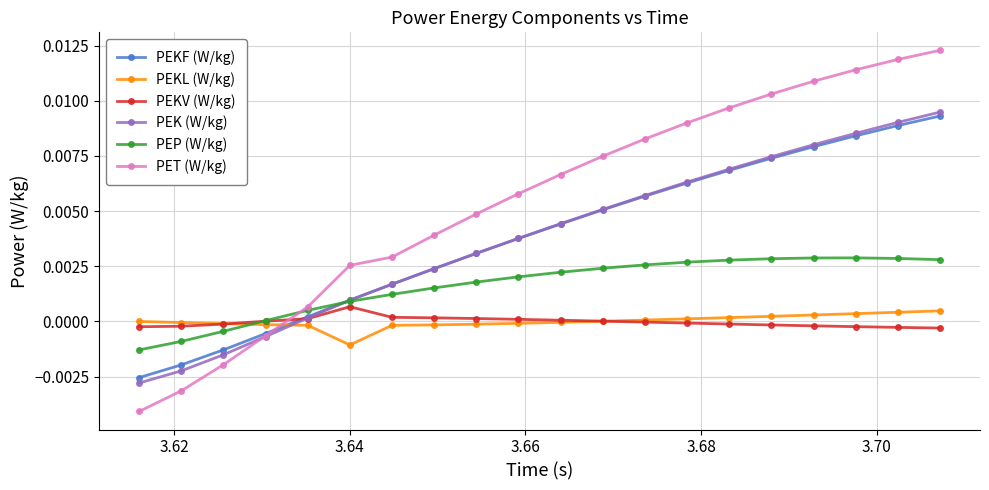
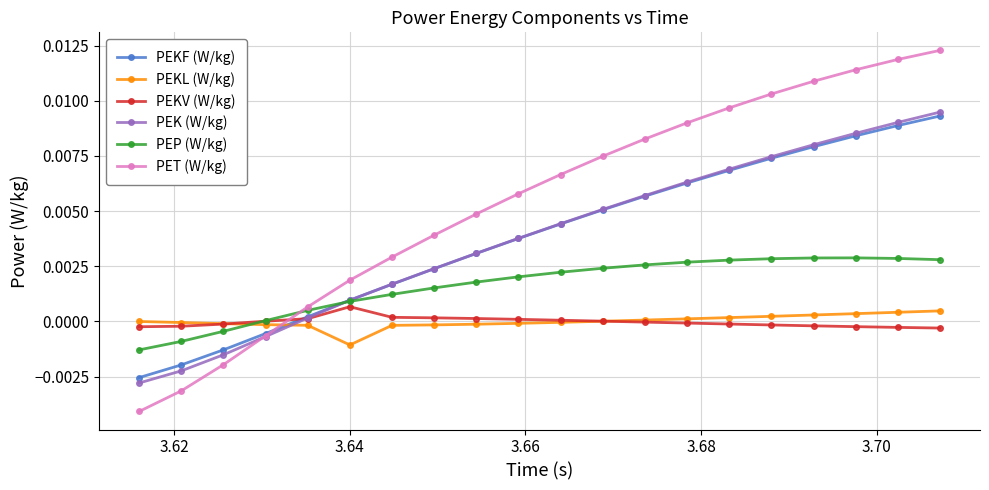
PET (W/kg), 3.64: 0.0025 -> 0.0019
